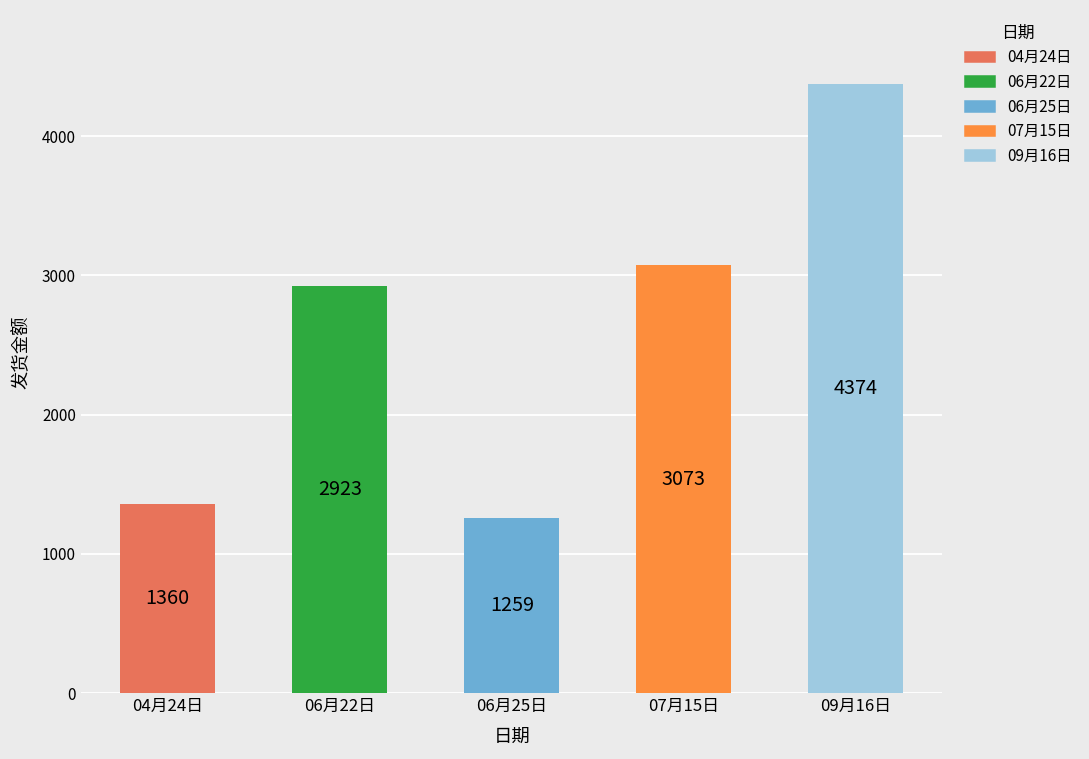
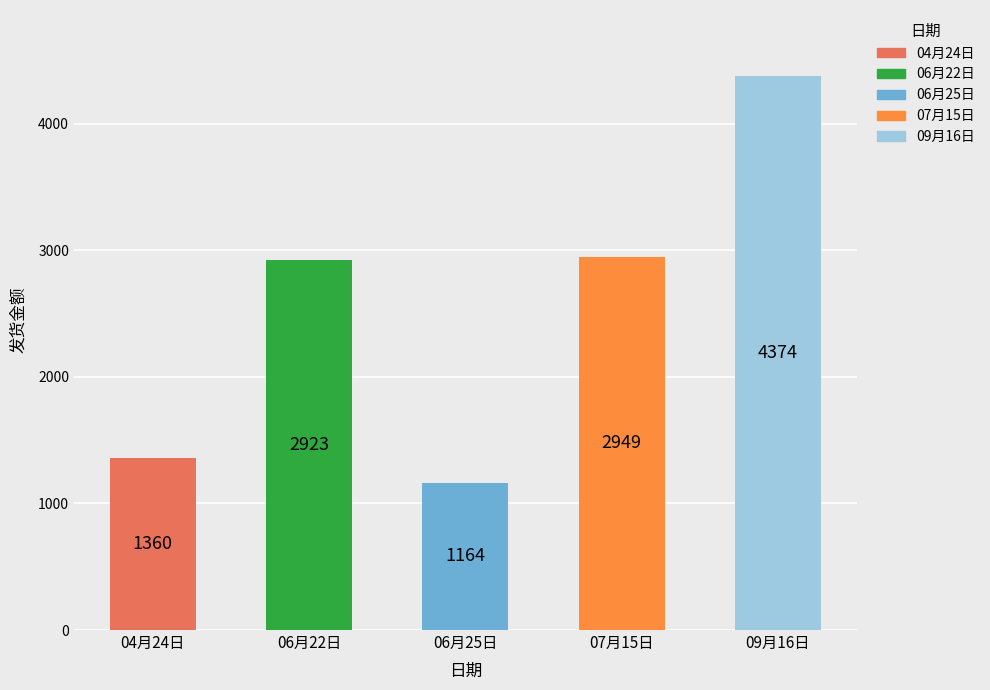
06月25日: 1259 -> 1164
07月15日: 3073 -> 2949
